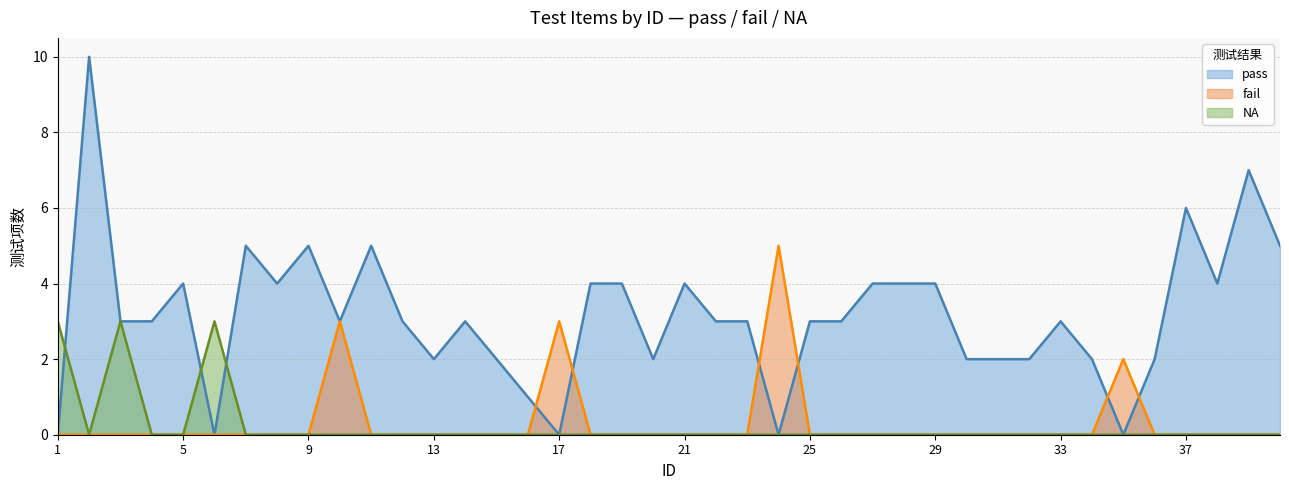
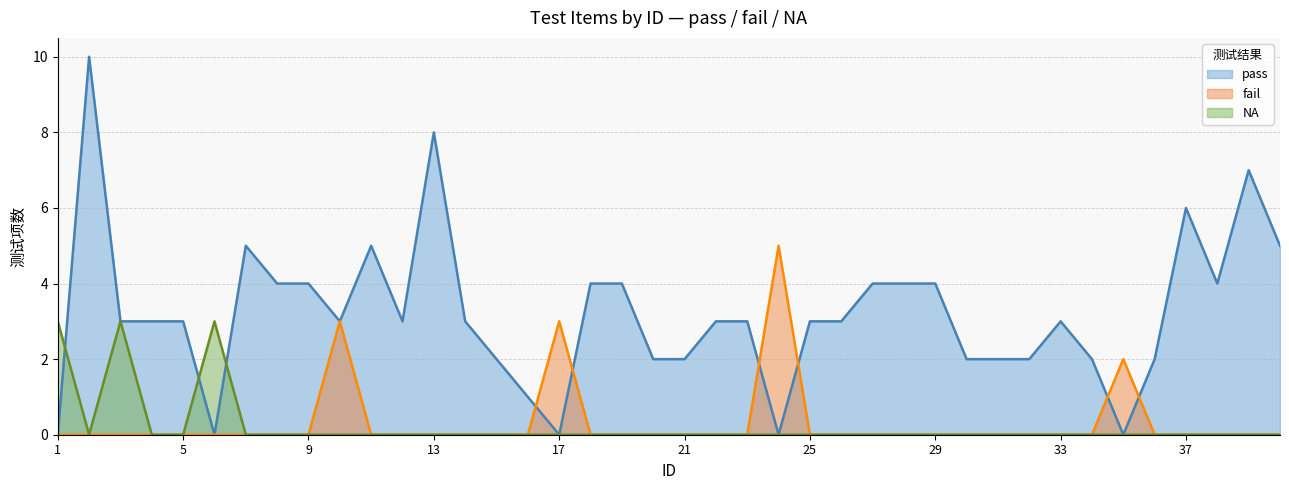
pass, 5: 4 -> 3
pass, 9: 5 -> 4
pass, 13: 2 -> 8
pass, 21: 4 -> 2
